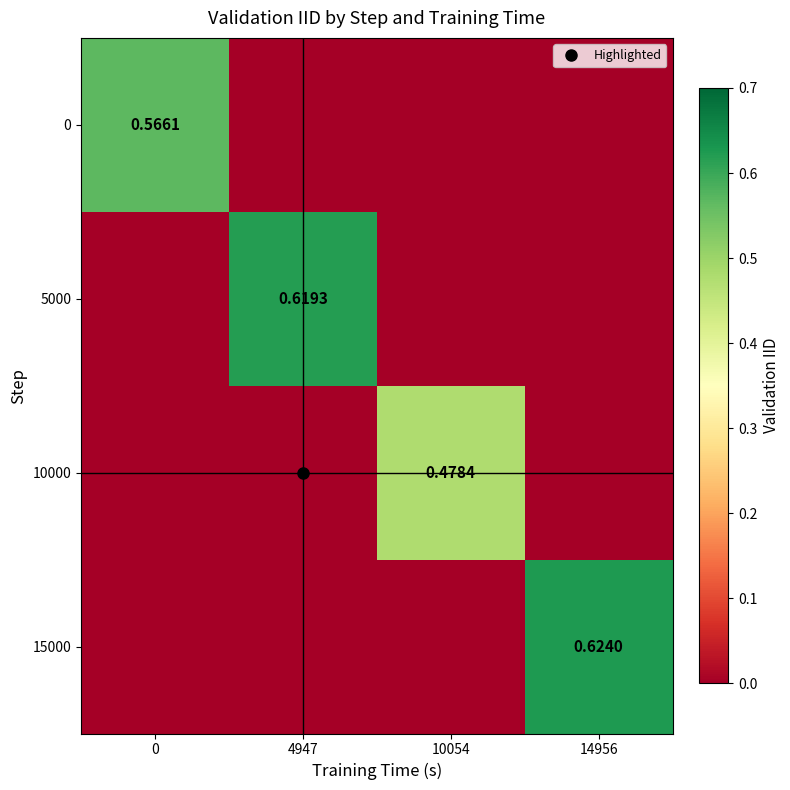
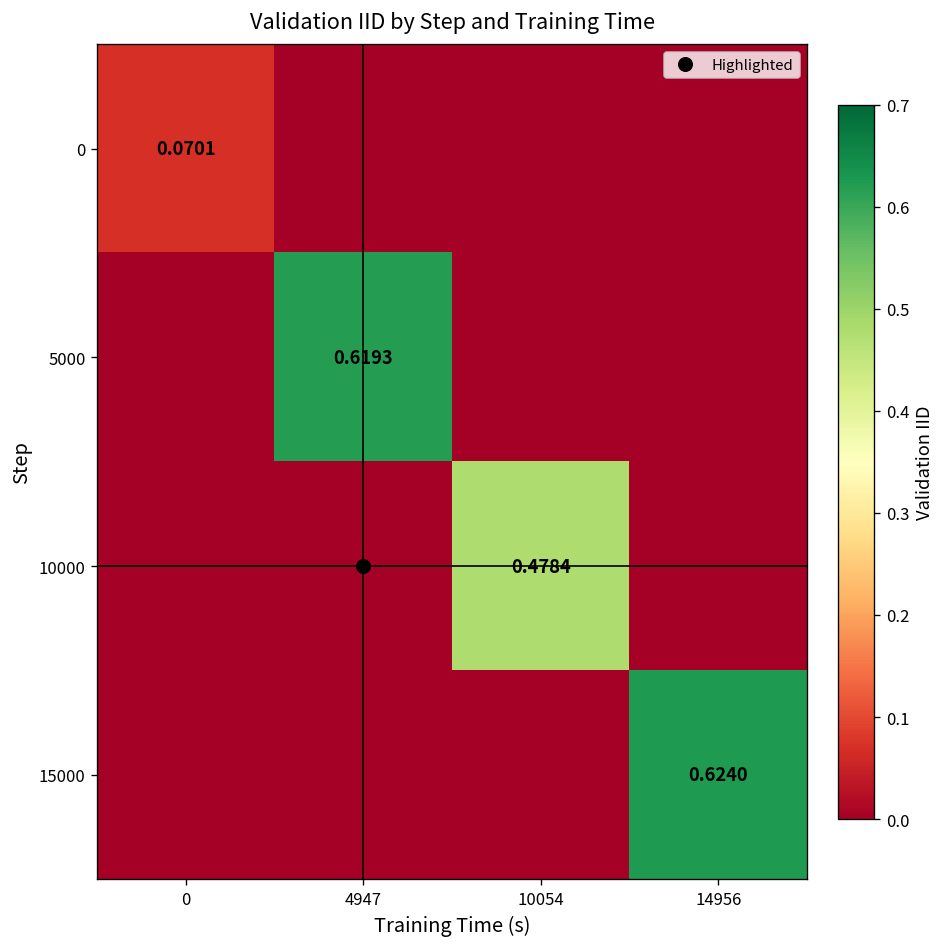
0, 0: 0.5661 -> 0.0701
